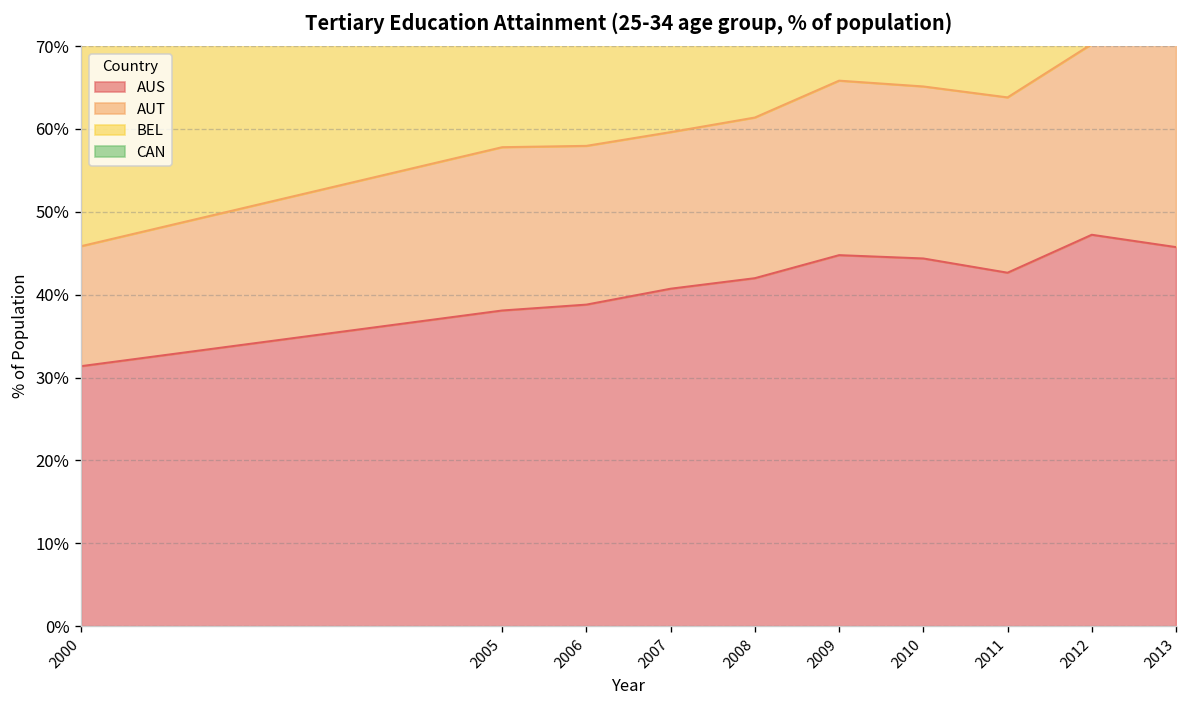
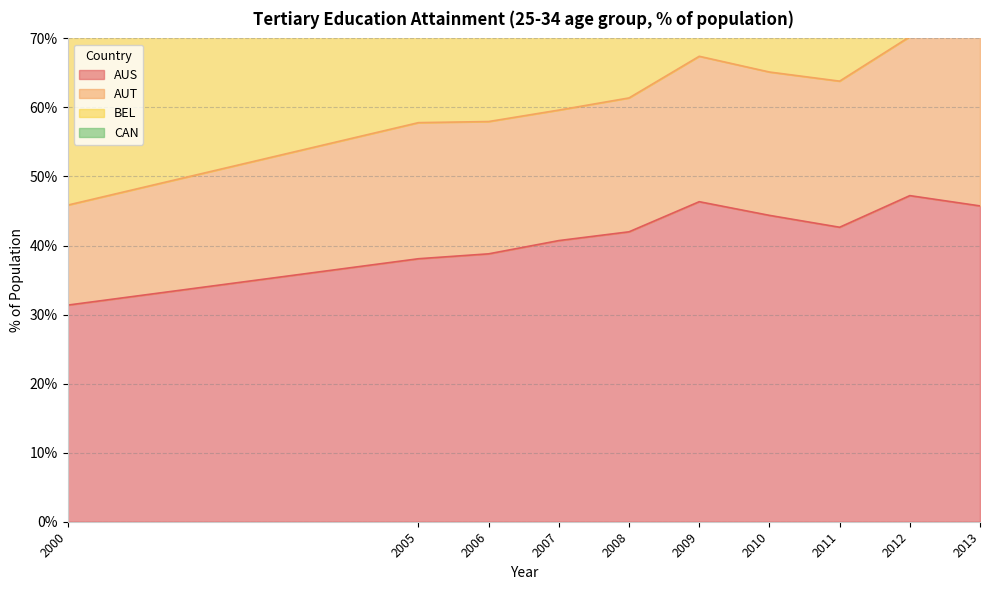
AUS, 2009: 45% -> 46%
